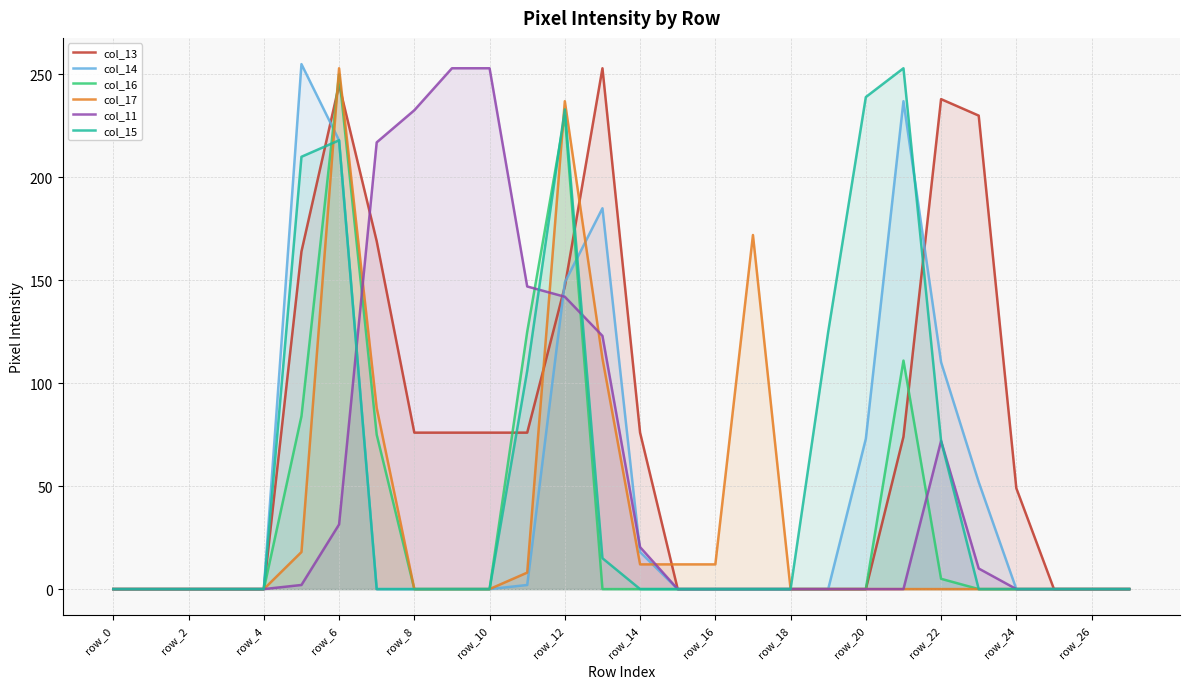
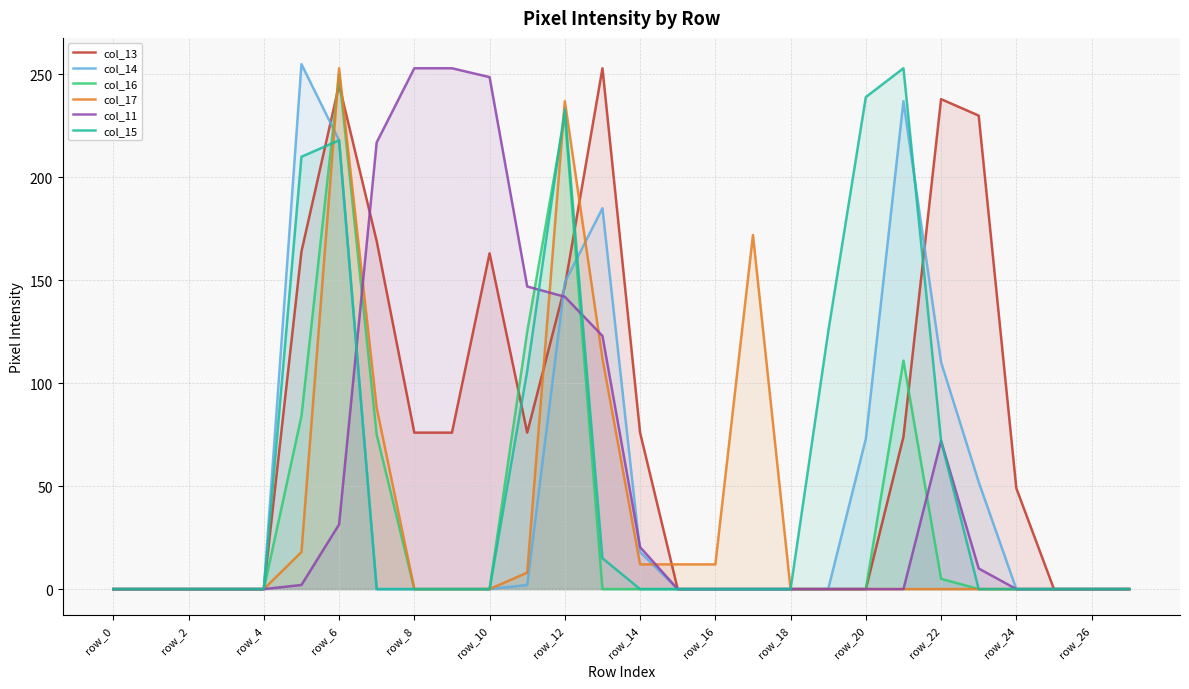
col_11, row_8: 233 -> 253
col_13, row_10: 76 -> 163
col_11, row_10: 253 -> 249
